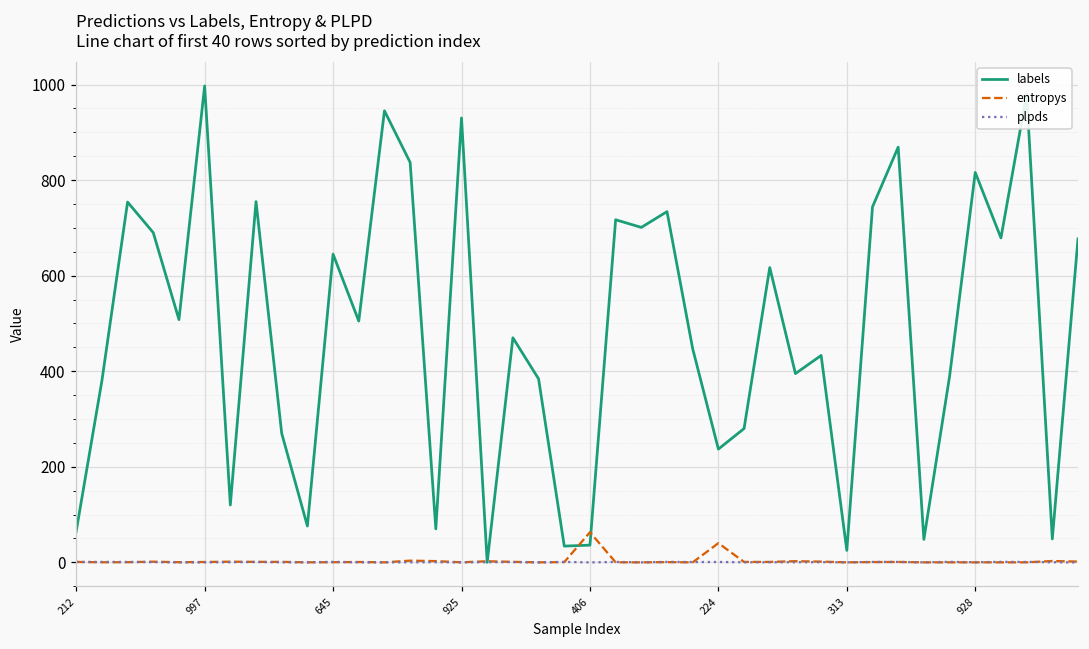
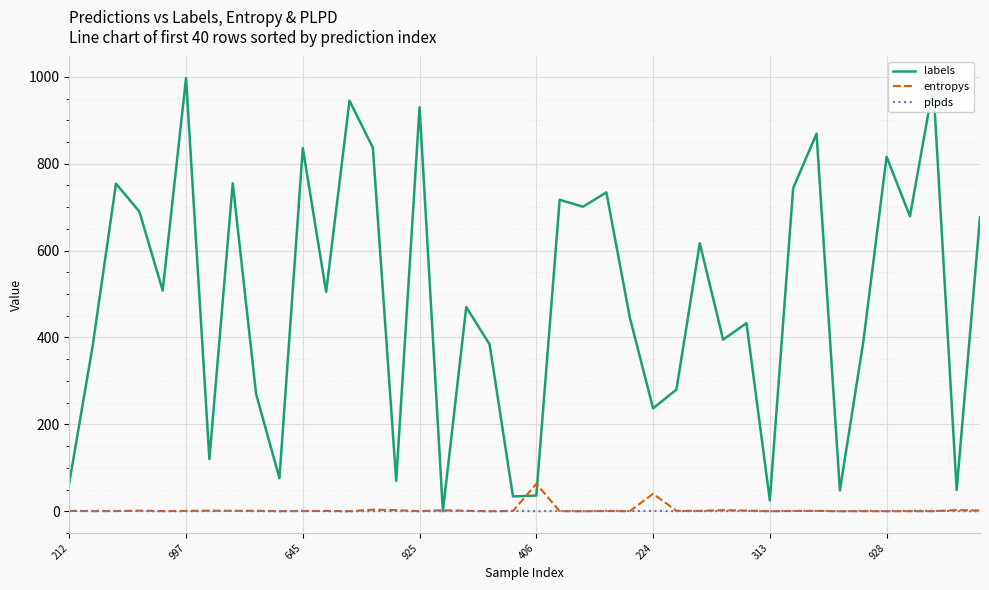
labels, 645: 650 -> 840
